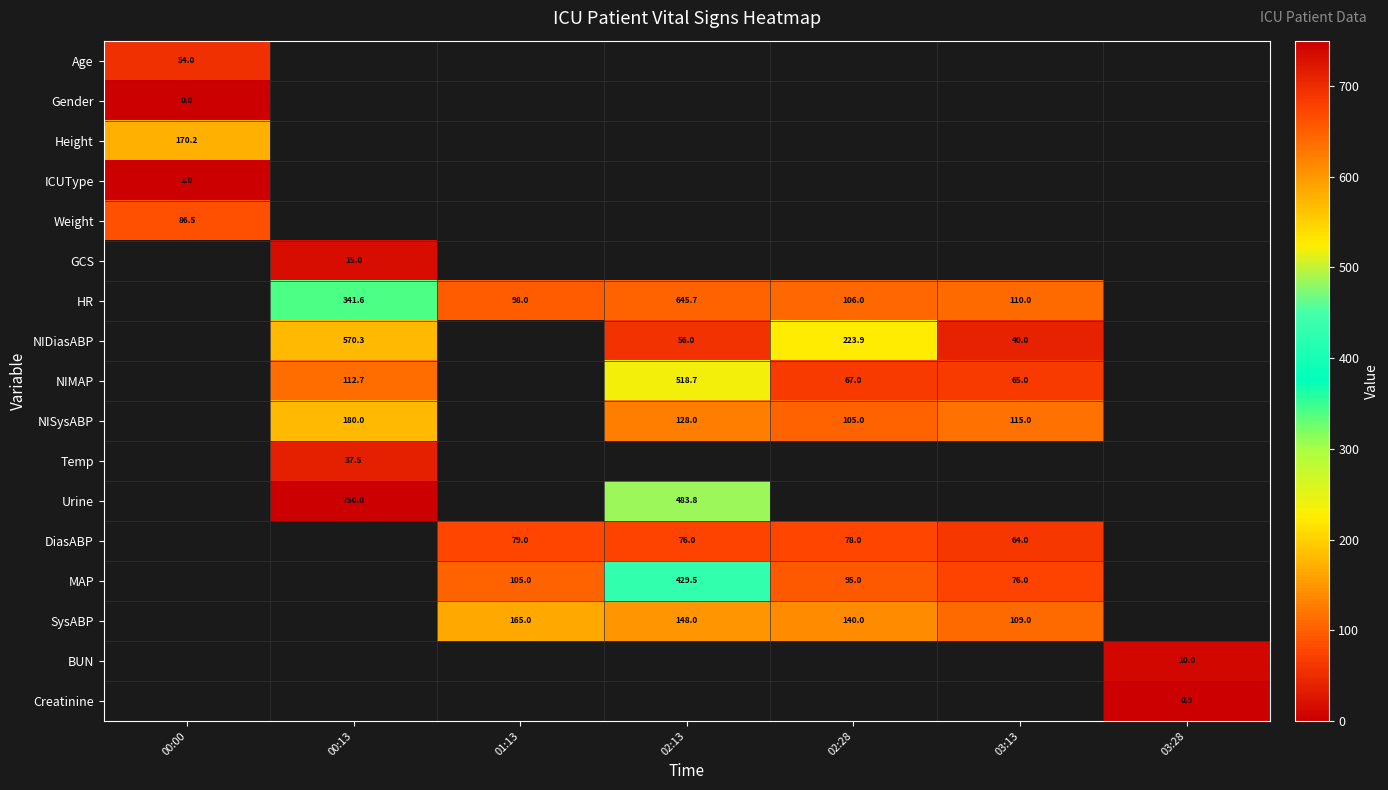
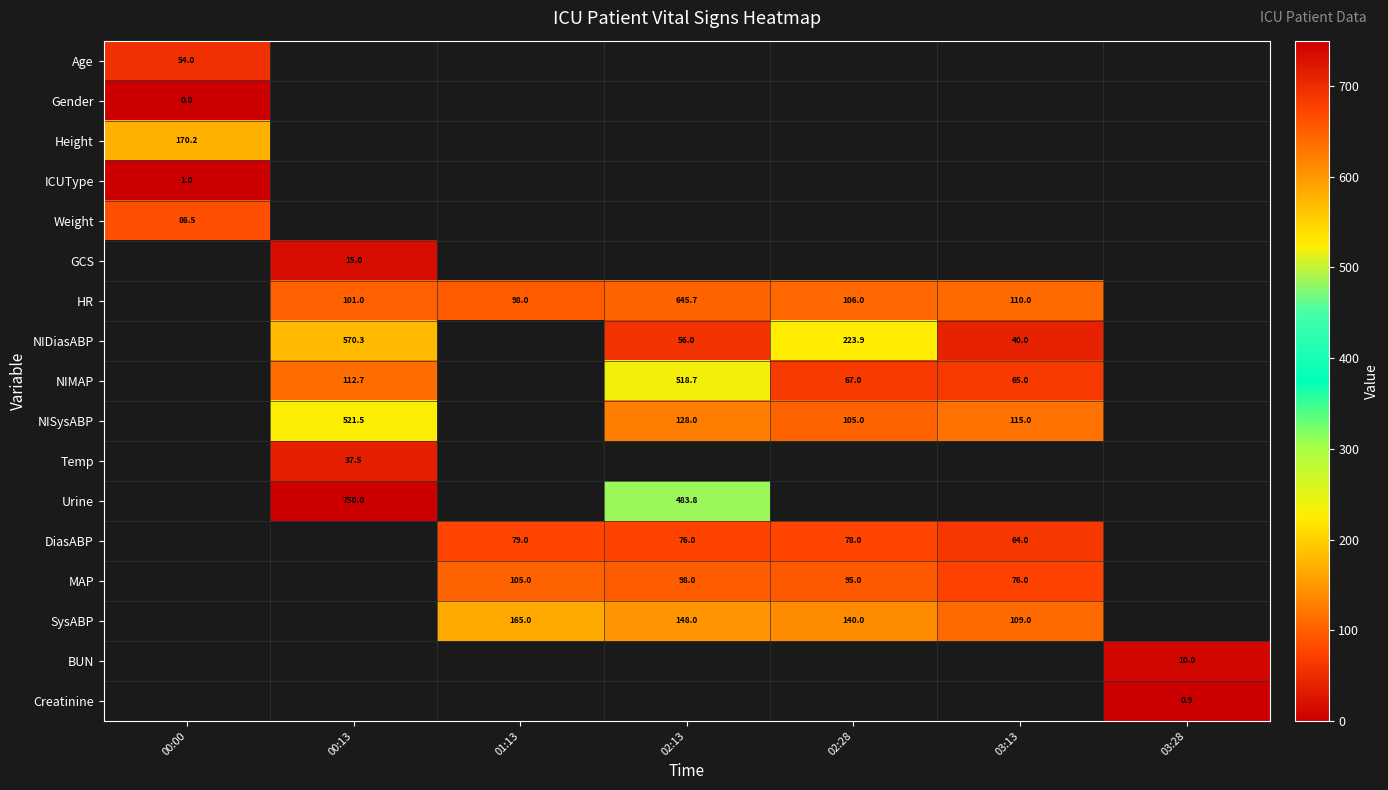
HR, 00:13: 341.6 -> 101.0
NISysABP, 00:13: 180.0 -> 521.5
MAP, 02:13: 429.5 -> 98.0
